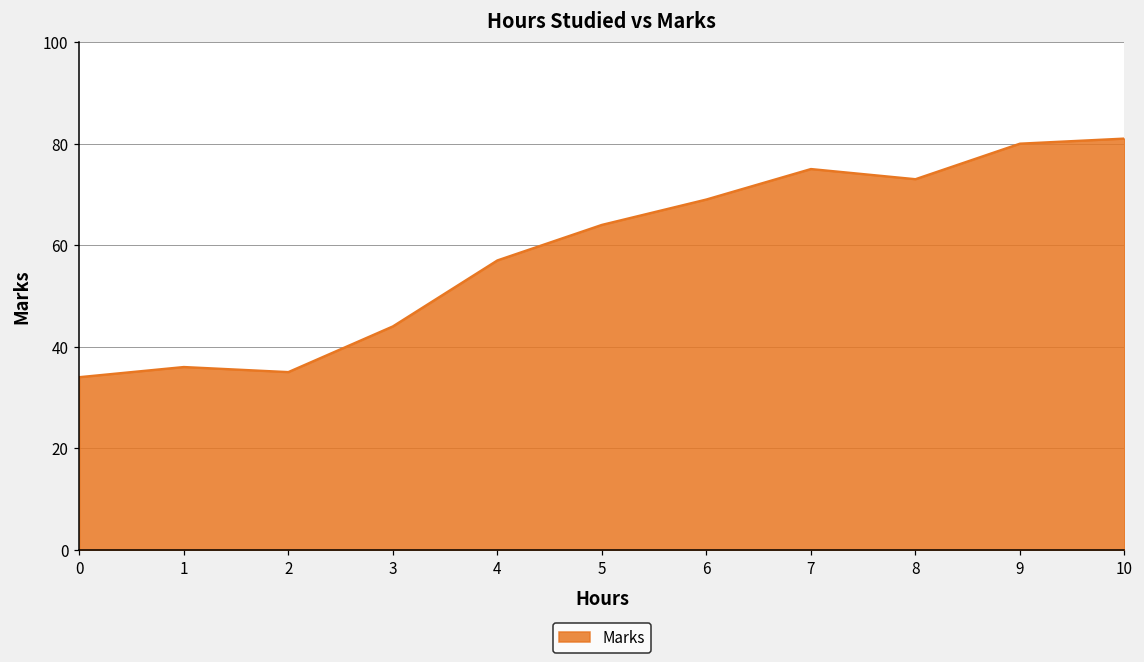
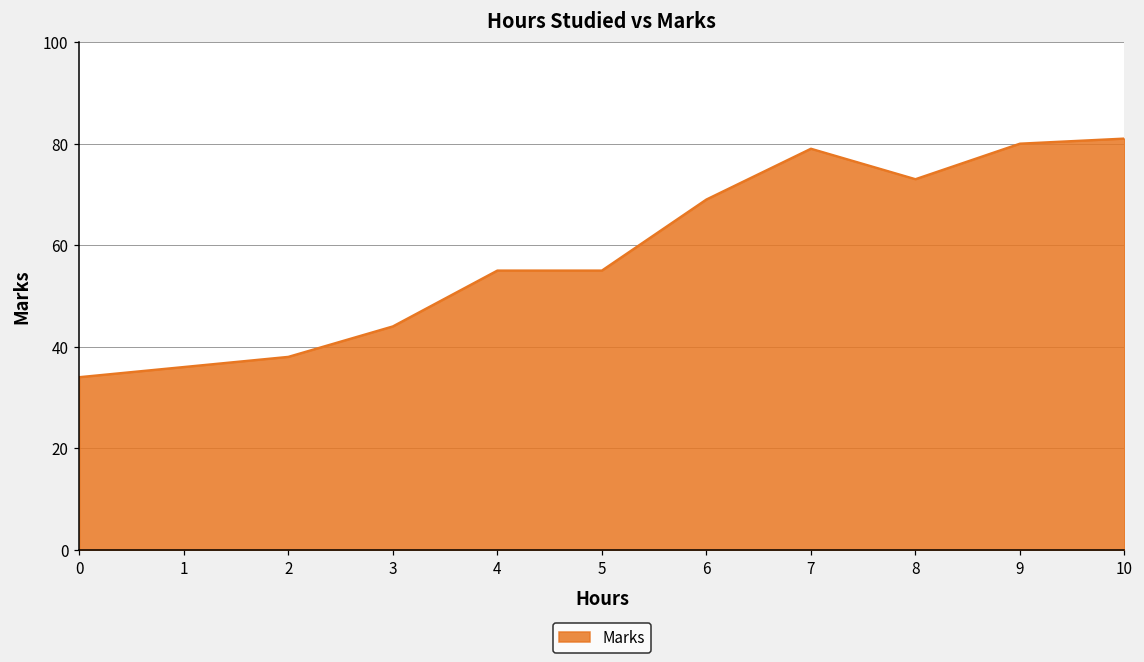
2: 35 -> 38
4: 57 -> 55
5: 64 -> 55
7: 75 -> 79
